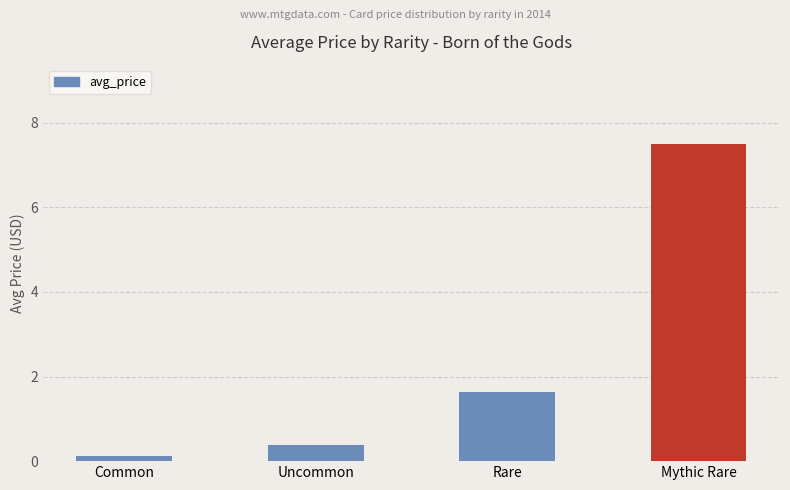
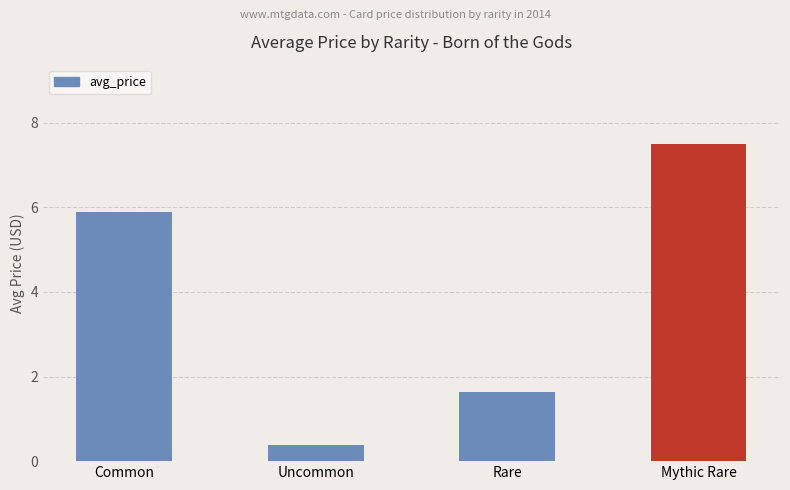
Common: 0.1 -> 5.9
